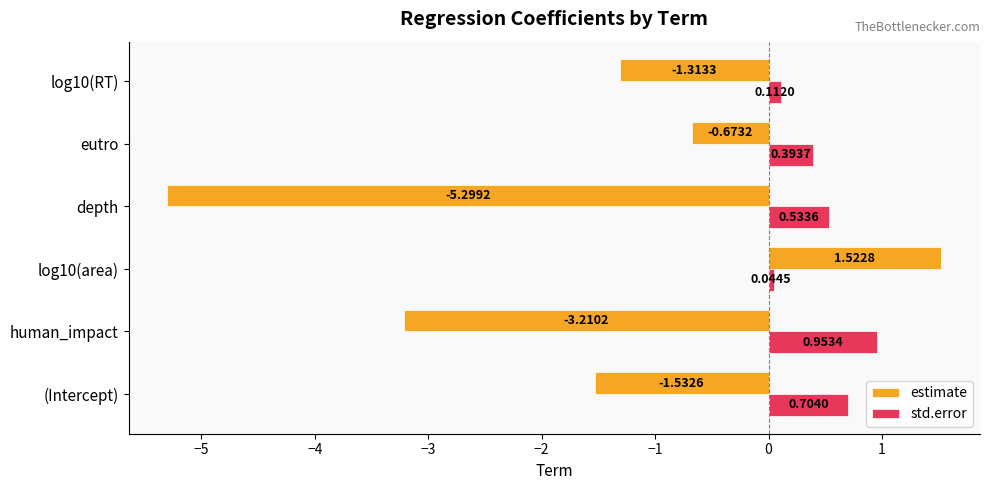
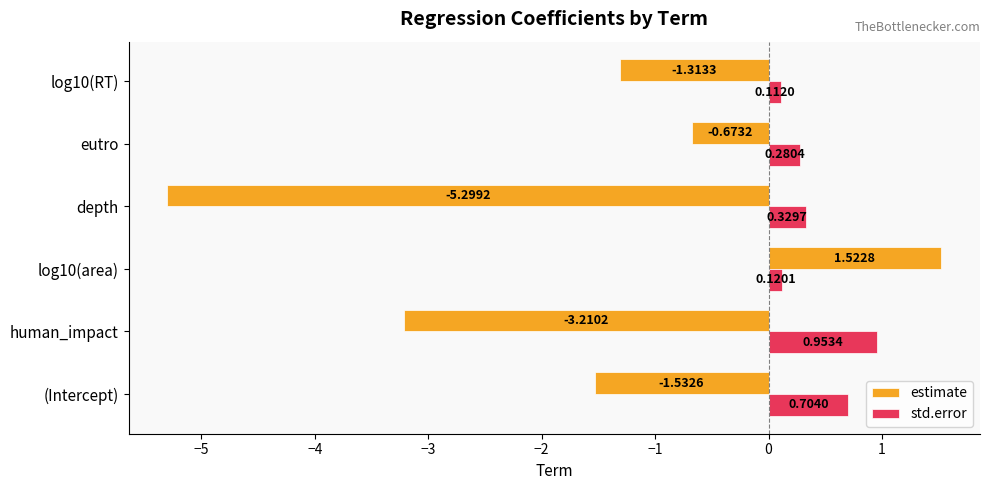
std.error, eutro: 0.3937 -> 0.2804
std.error, depth: 0.5336 -> 0.3297
std.error, log10(area): 0.0445 -> 0.1201
